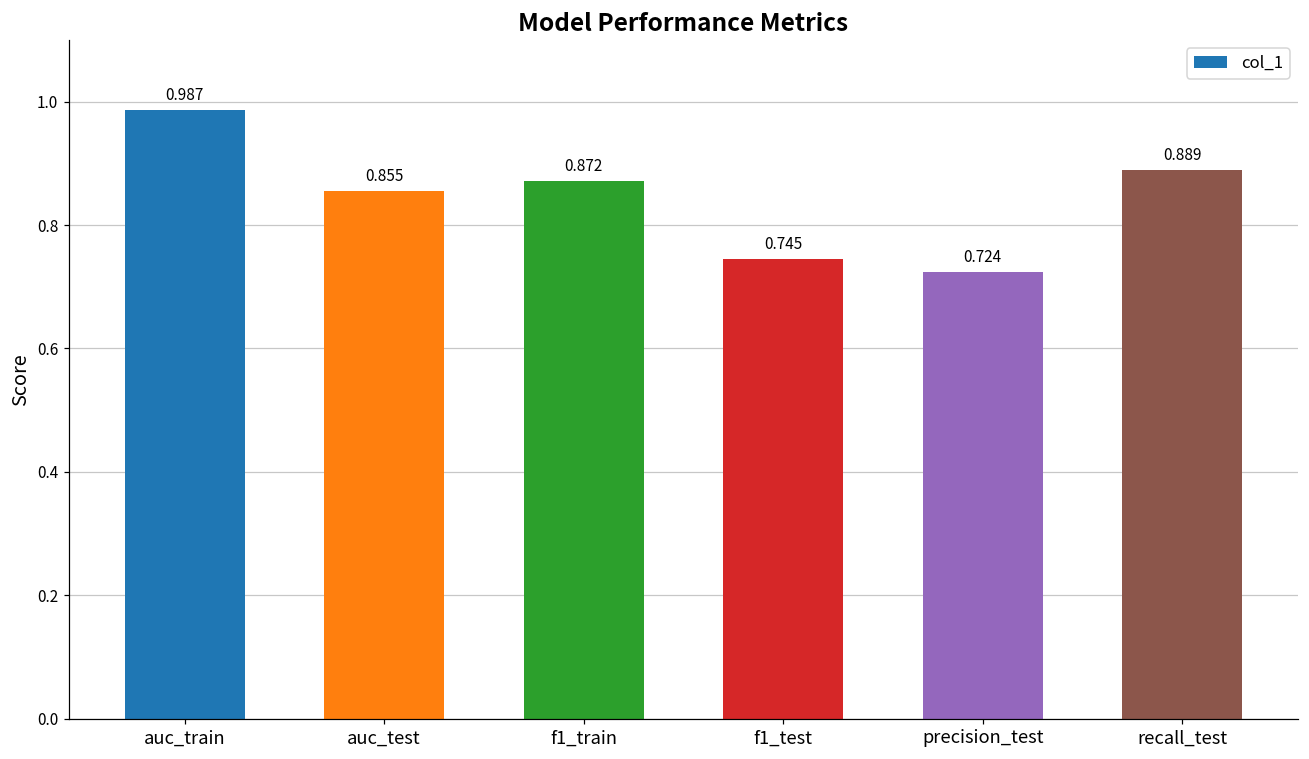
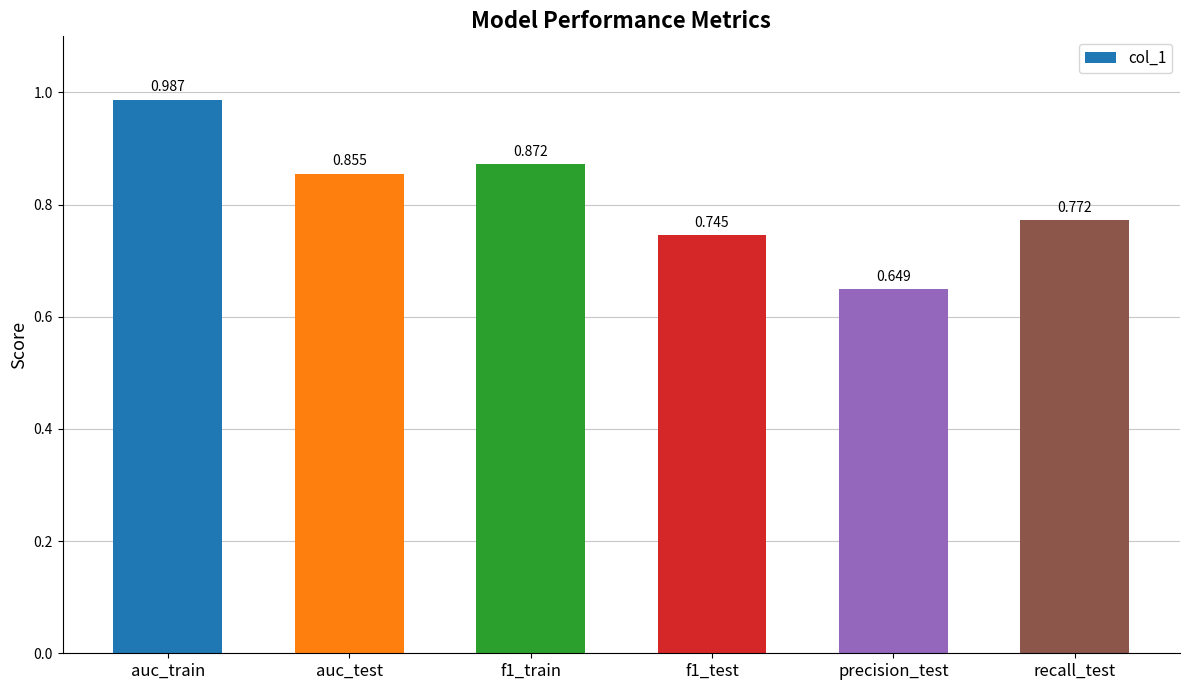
precision_test: 0.724 -> 0.649
recall_test: 0.889 -> 0.772
